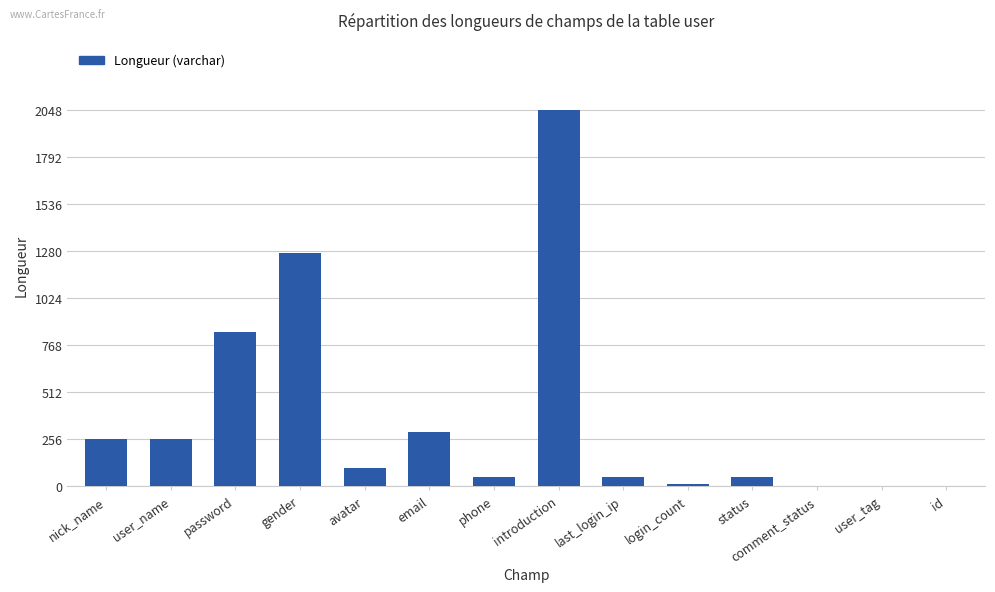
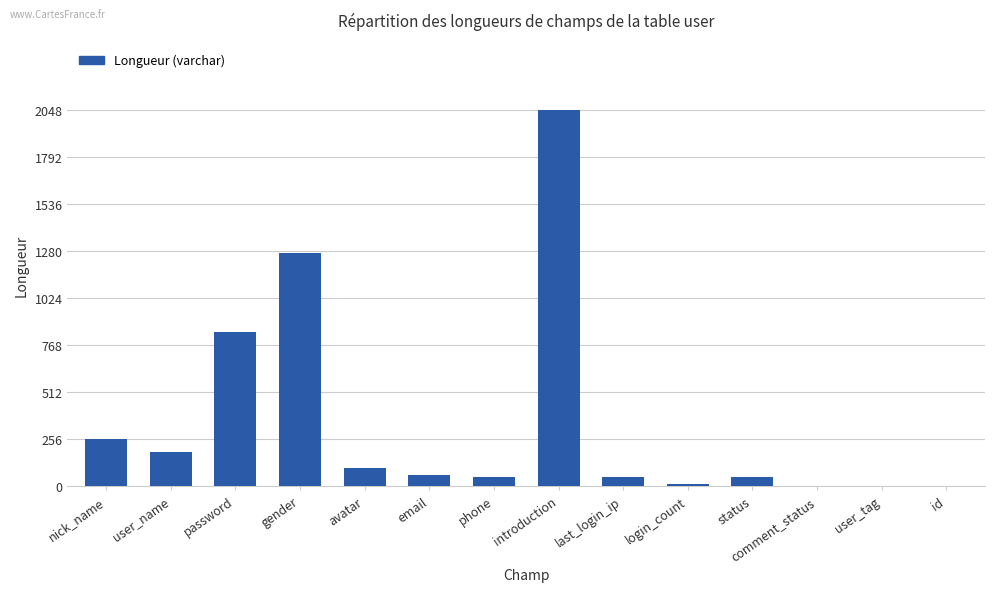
user_name: 260 -> 180
email: 290 -> 60
